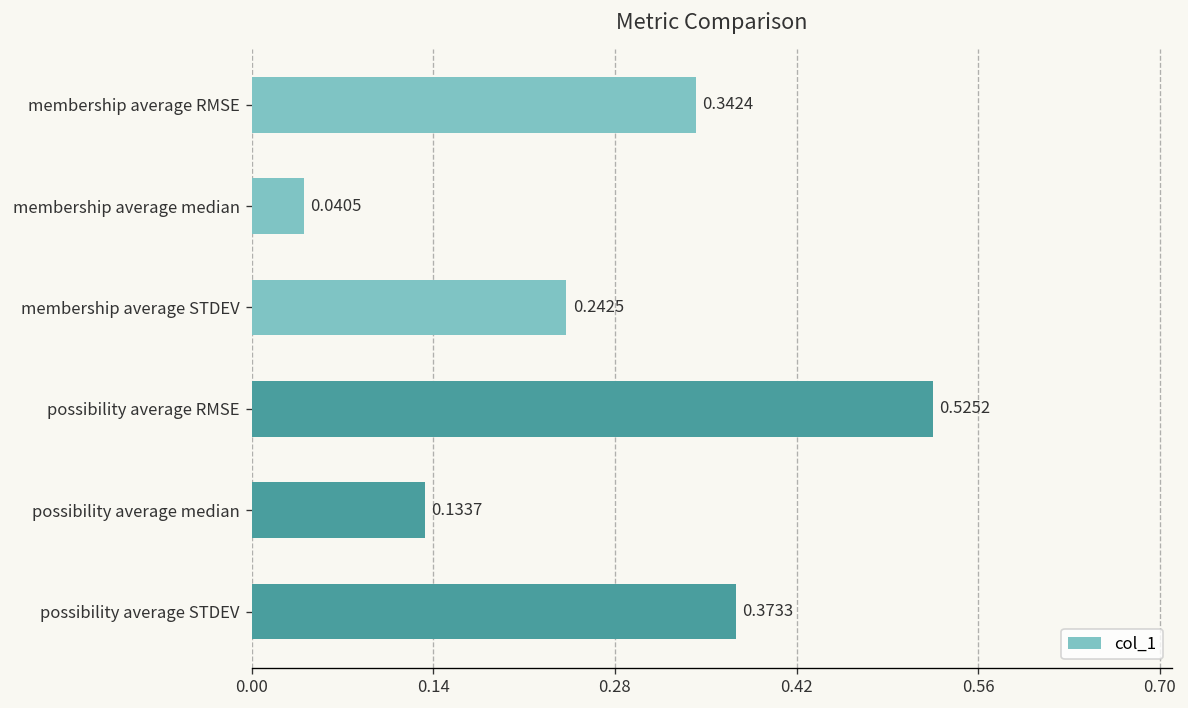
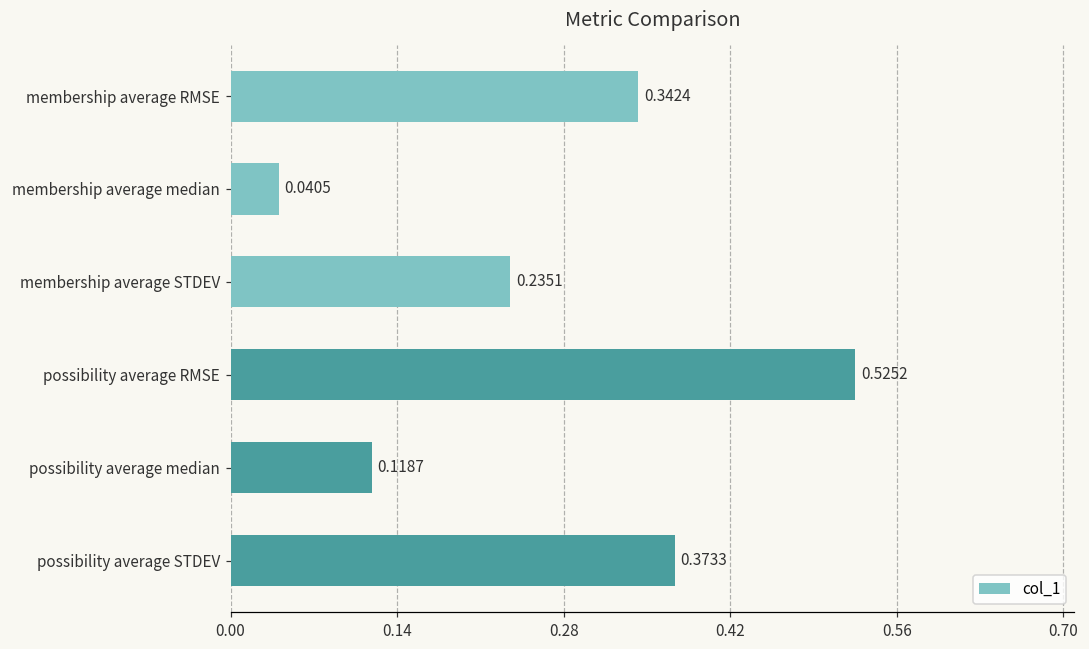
membership average STDEV: 0.2425 -> 0.2351
possibility average median: 0.1337 -> 0.1187
